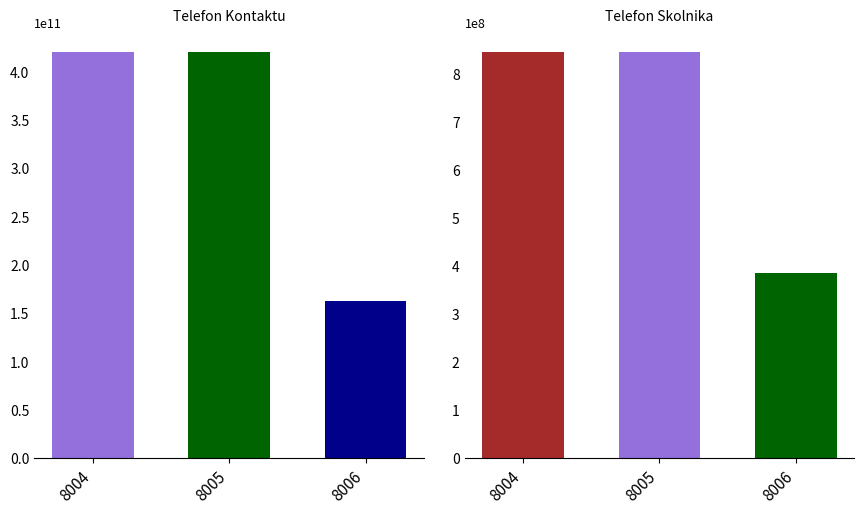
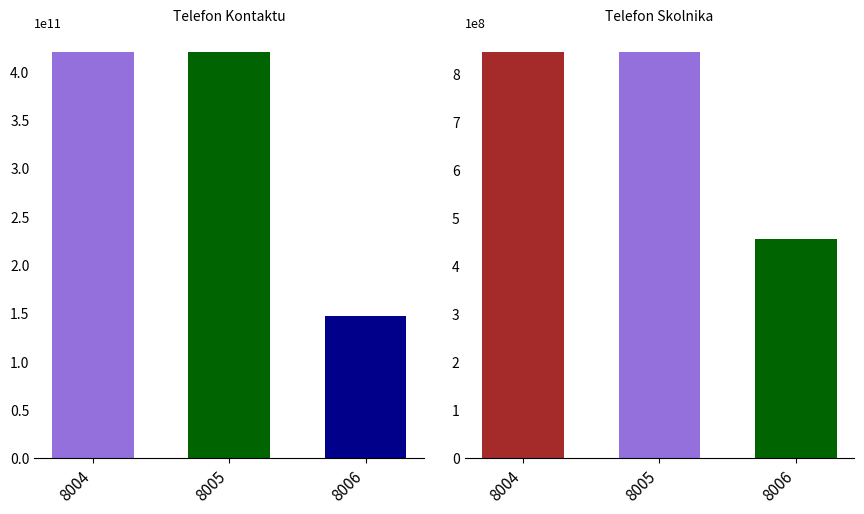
Telefon Kontaktu, 8006: 160000000000 -> 150000000000
Telefon Skolnika, 8006: 390000000 -> 460000000
